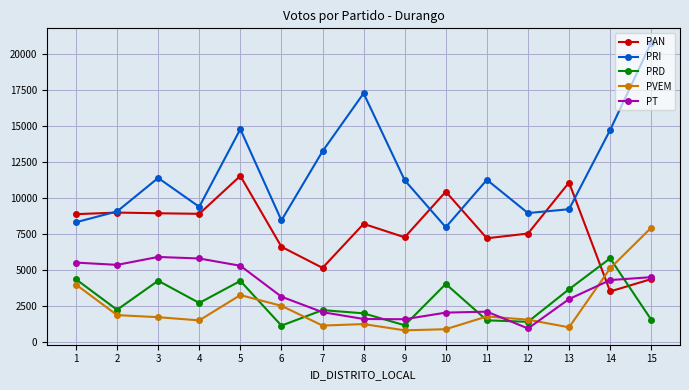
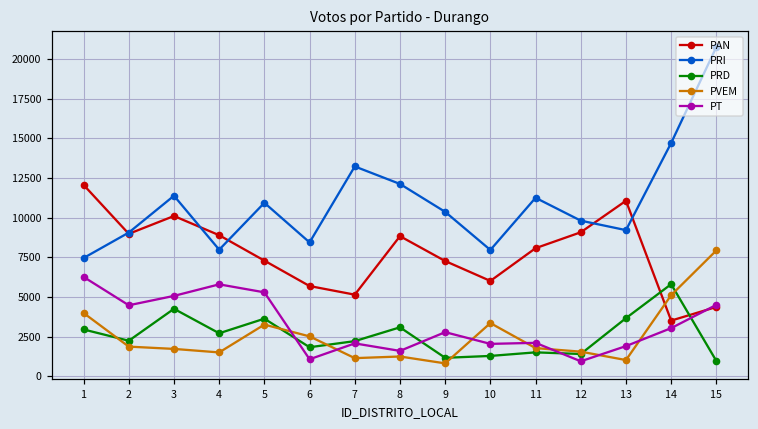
PAN, 1: 8900 -> 12100
PRI, 1: 8300 -> 7500
PRD, 1: 4400 -> 3000
PT, 1: 5500 -> 6300
PT, 2: 5400 -> 4500
PAN, 3: 8900 -> 10100
PT, 3: 5900 -> 5100
PRI, 4: 9400 -> 8000
PAN, 5: 11500 -> 7300
PRI, 5: 14800 -> 10900
PRD, 5: 4200 -> 3600
PAN, 6: 6600 -> 5700
PRD, 6: 1100 -> 1800
PT, 6: 3200 -> 1100
PAN, 8: 8200 -> 8800
PRI, 8: 17200 -> 12100
PRD, 8: 2000 -> 3100
PRI, 9: 11200 -> 10400
PT, 9: 1600 -> 2800
PAN, 10: 10400 -> 6000
PRD, 10: 4000 -> 1300
PVEM, 10: 900 -> 3400
PAN, 11: 7200 -> 8100
PAN, 12: 7500 -> 9100
PRI, 12: 8900 -> 9800
PT, 13: 3000 -> 1900
PT, 14: 4300 -> 3000
PRD, 15: 1600 -> 1000
